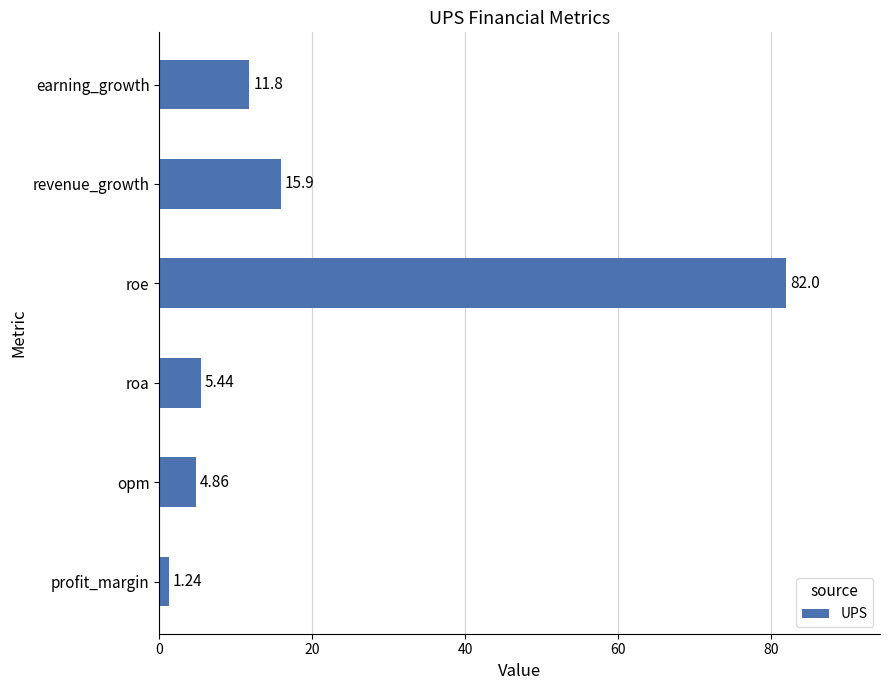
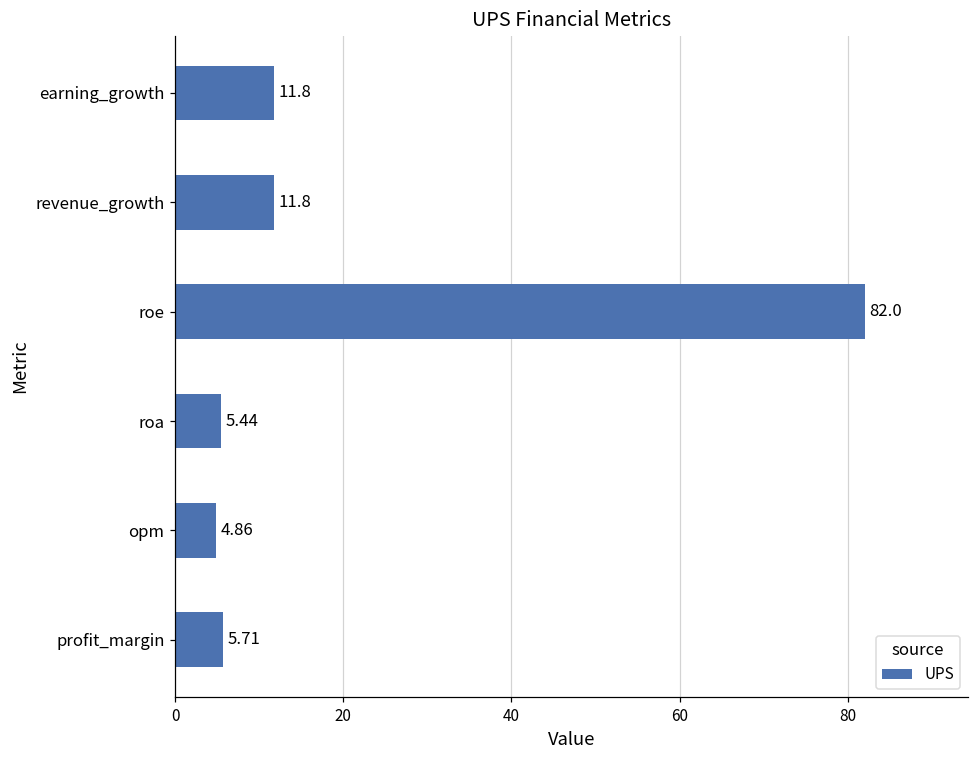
revenue_growth: 15.9 -> 11.8
profit_margin: 1.24 -> 5.71
